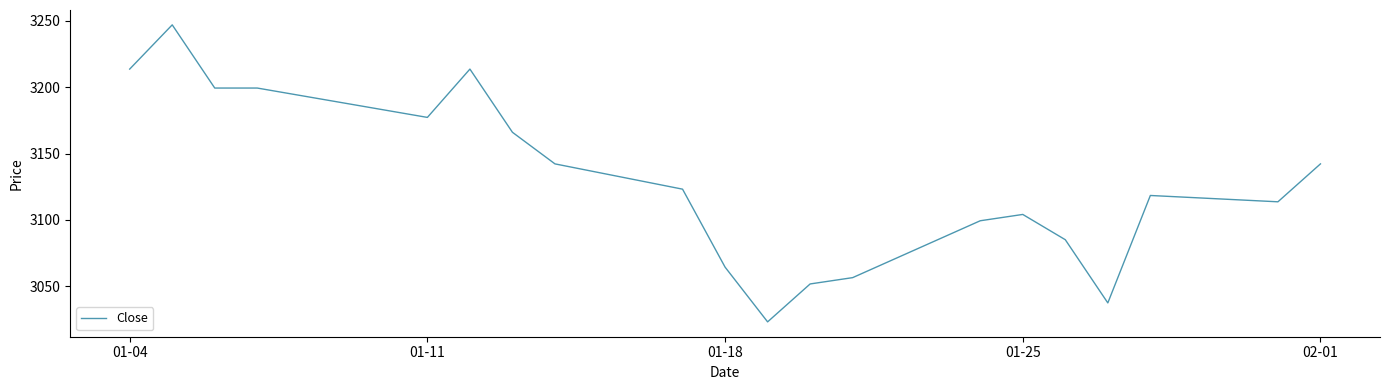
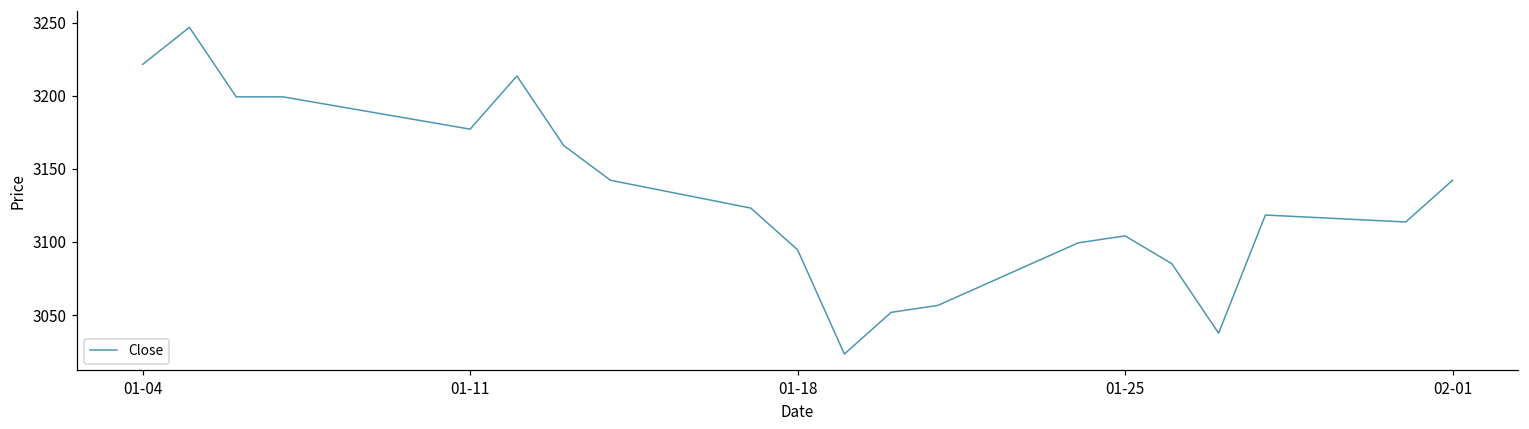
01-04: 3214 -> 3221
01-18: 3065 -> 3095
